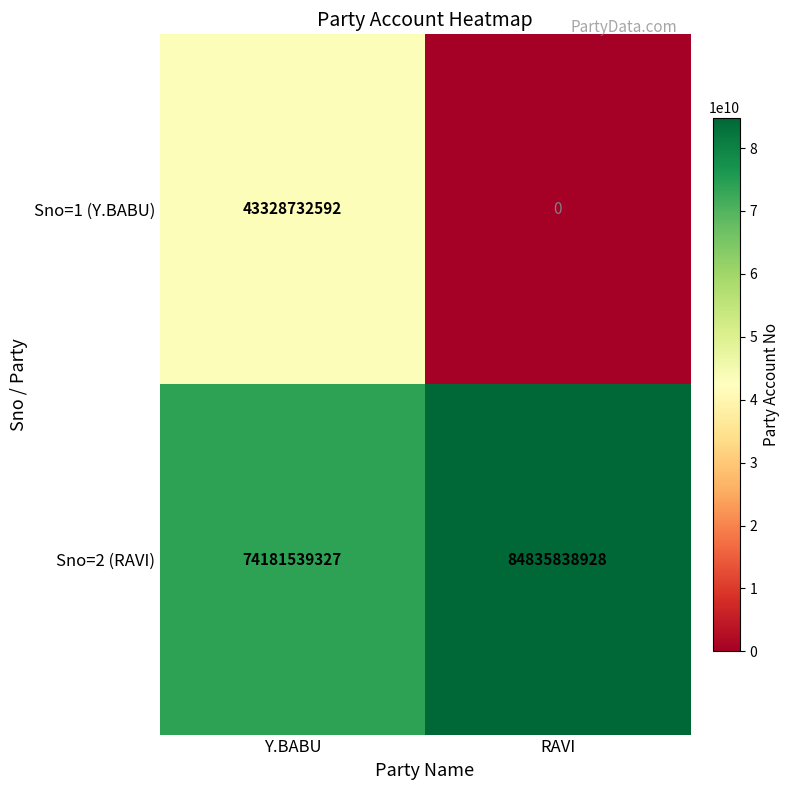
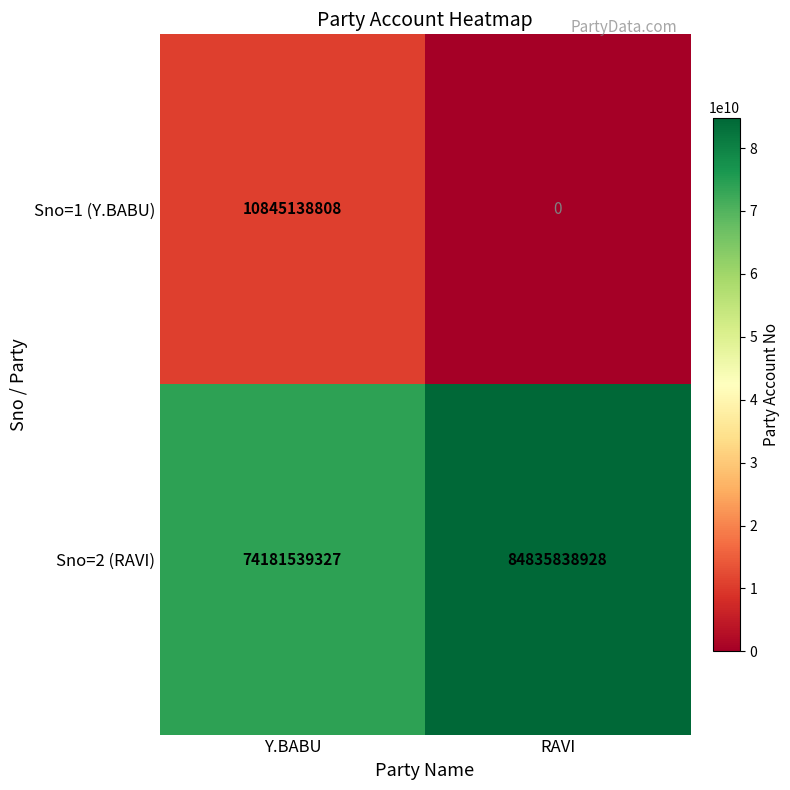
Sno=1 (Y.BABU), Y.BABU: 43328732592 -> 10845138808
